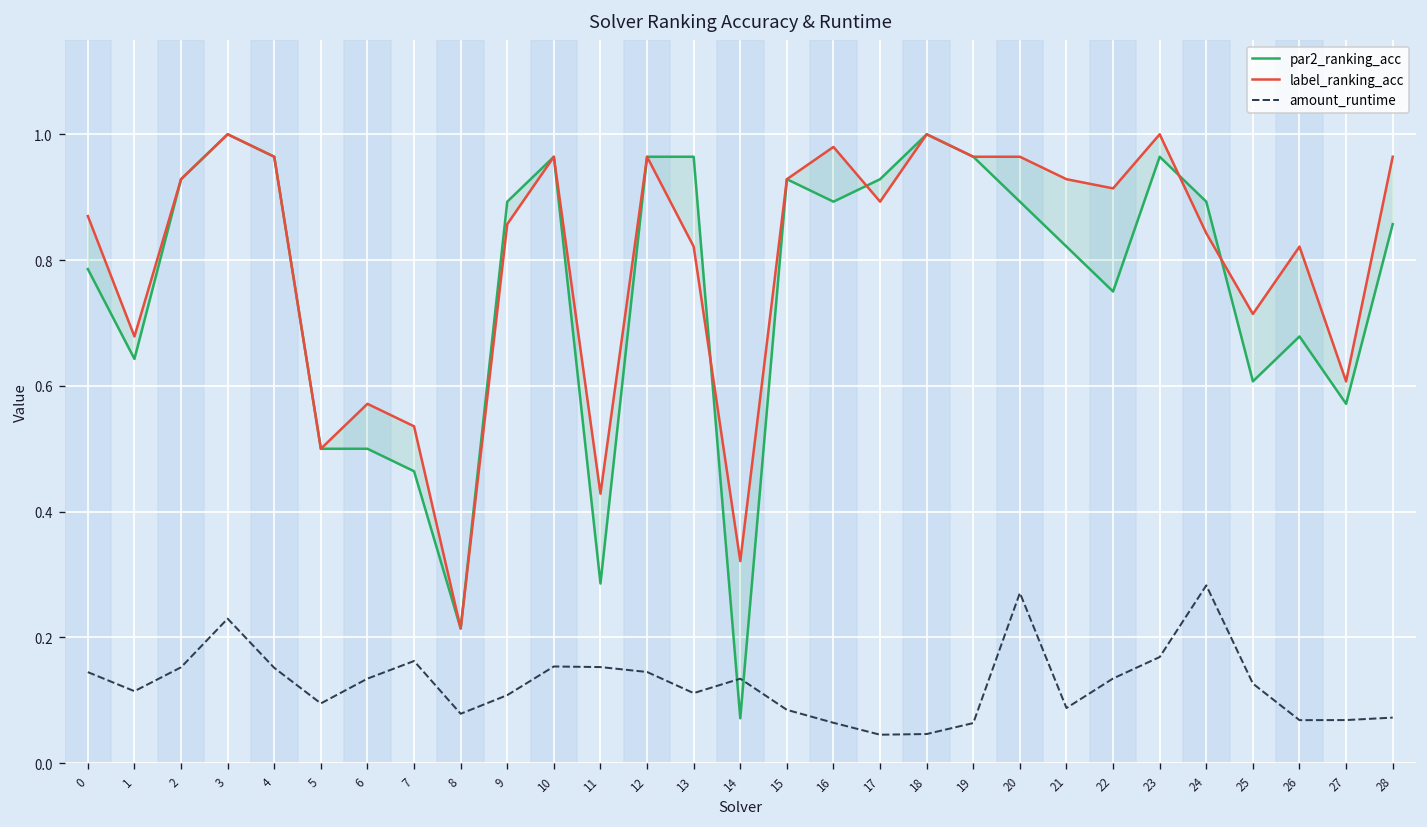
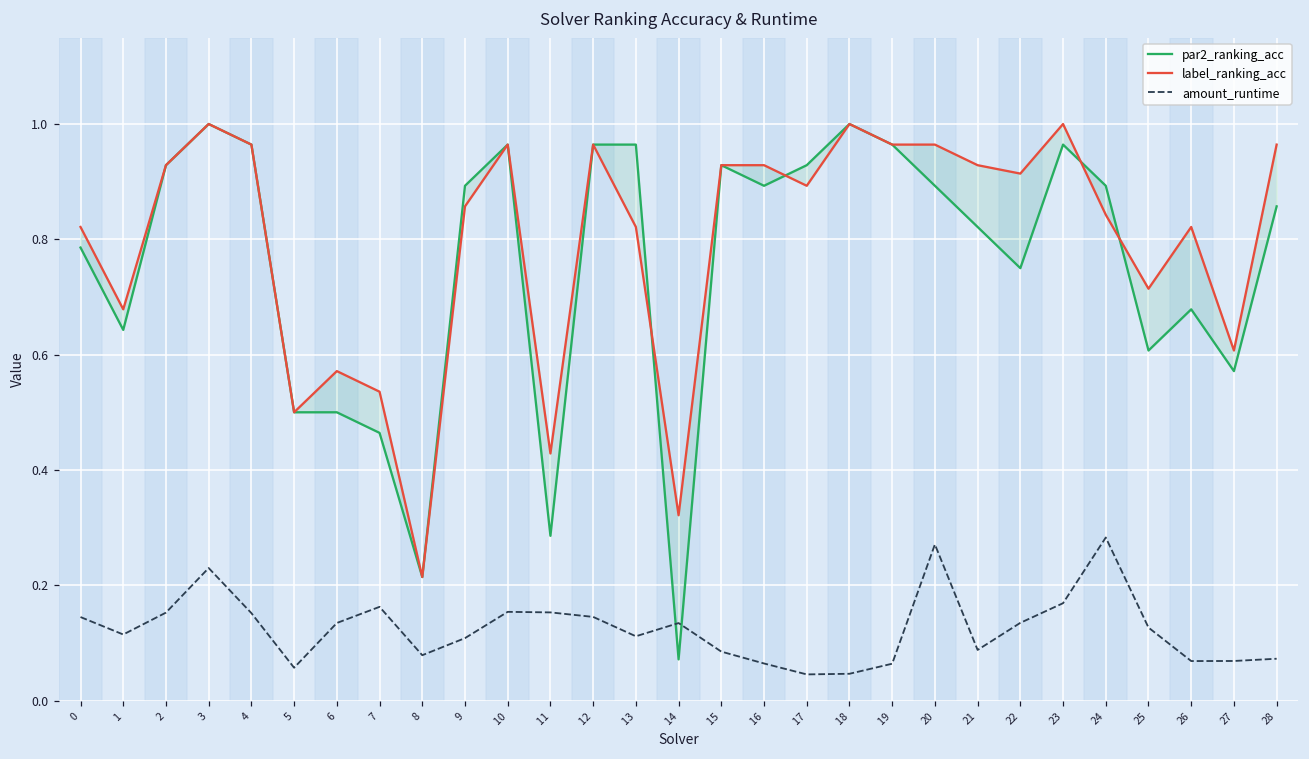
label_ranking_acc, 0: 0.87 -> 0.82
amount_runtime, 5: 0.10 -> 0.06
label_ranking_acc, 16: 0.98 -> 0.93
